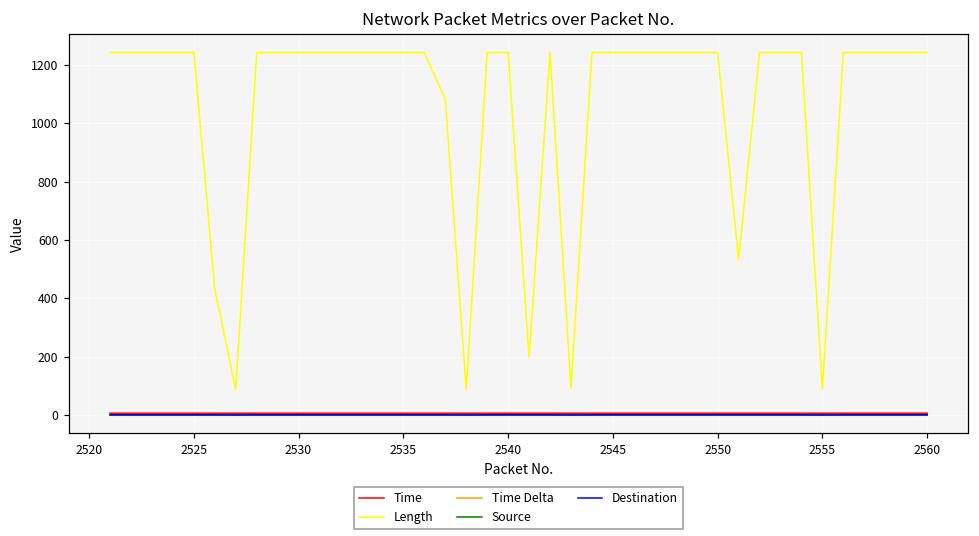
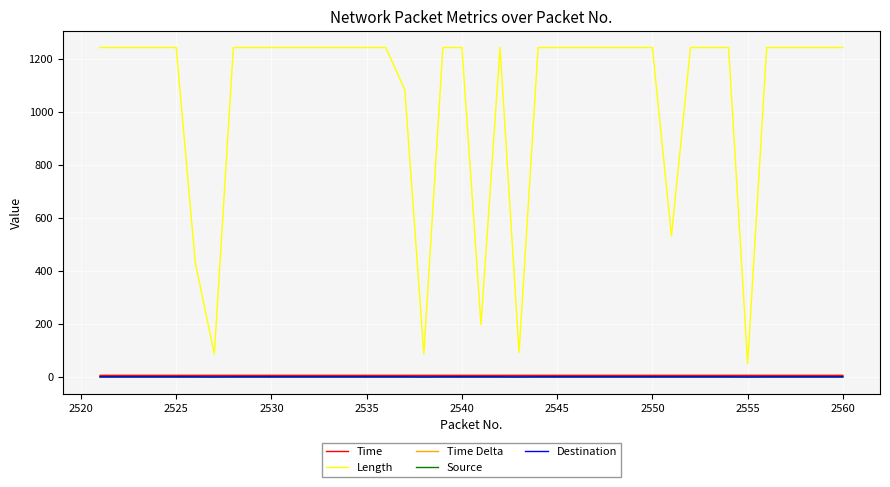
Length, 2555: 90 -> 50
